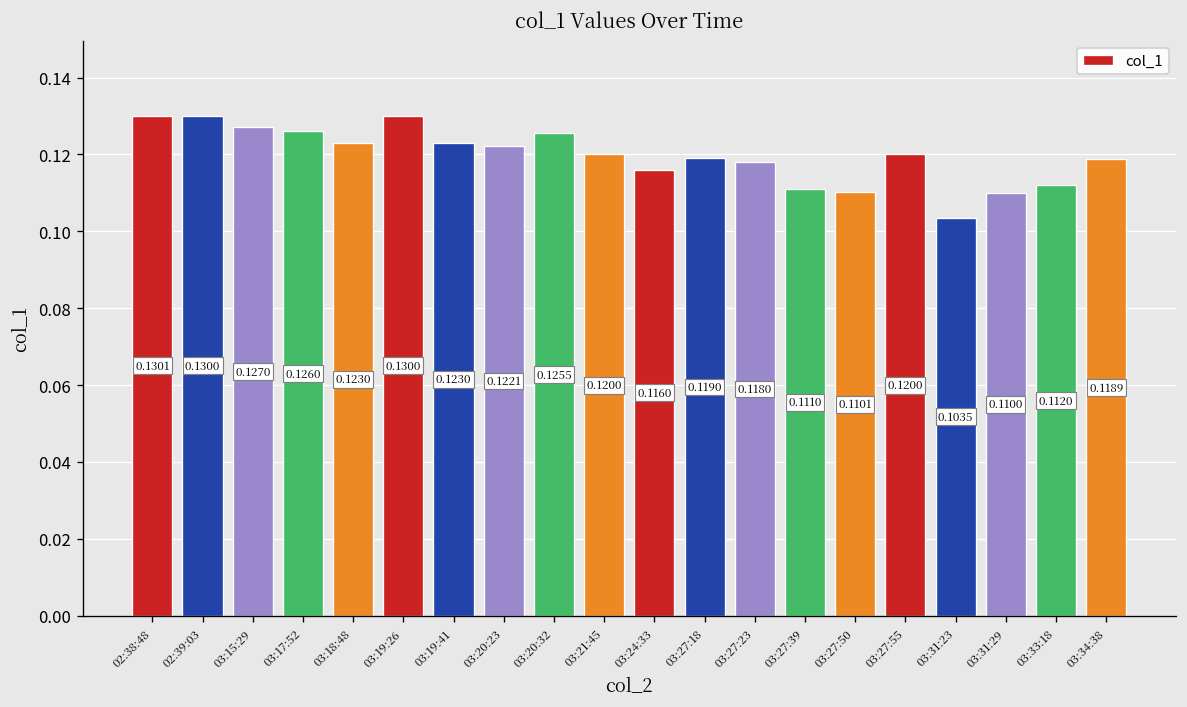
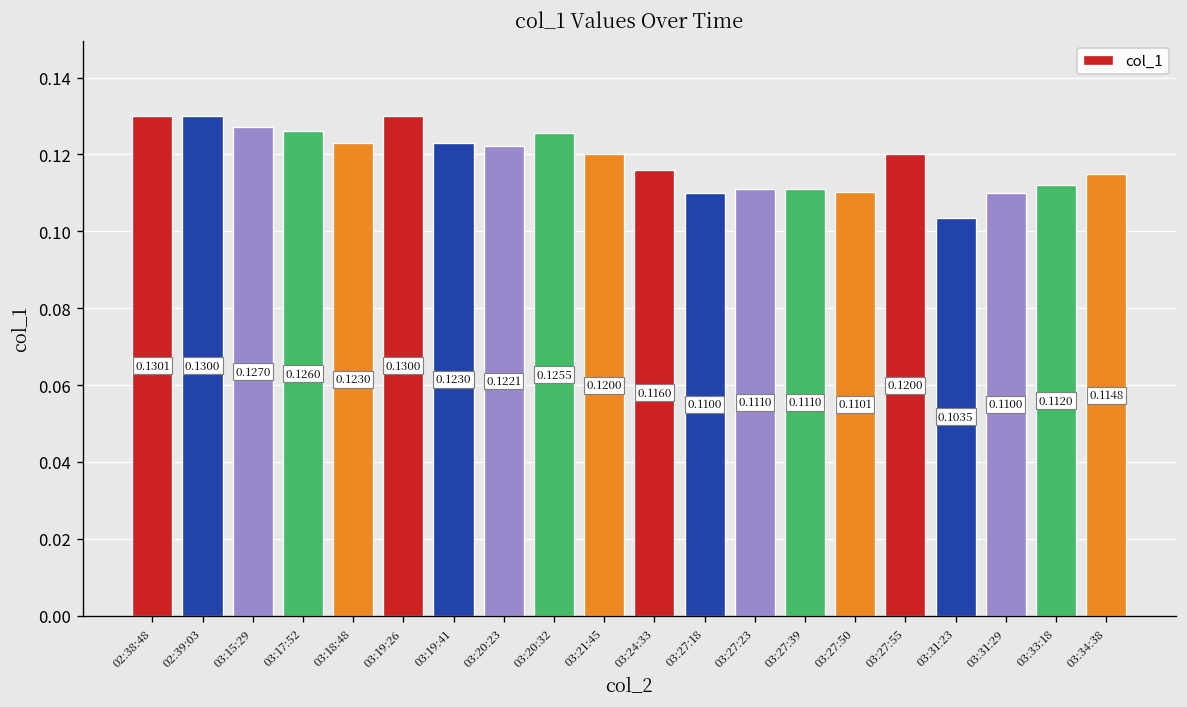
03:27:18: 0.1190 -> 0.1100
03:27:23: 0.1180 -> 0.1110
03:34:38: 0.1189 -> 0.1148
